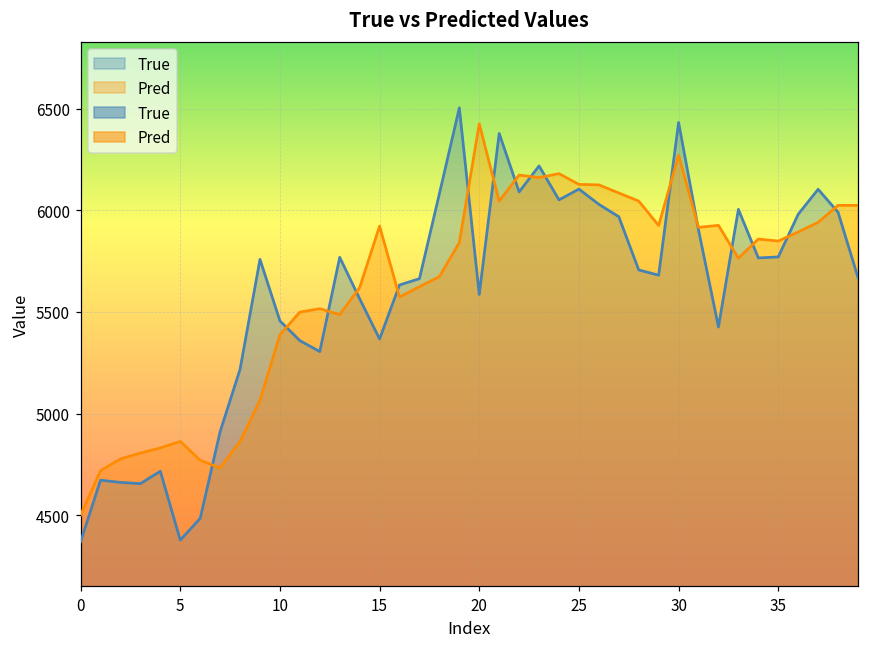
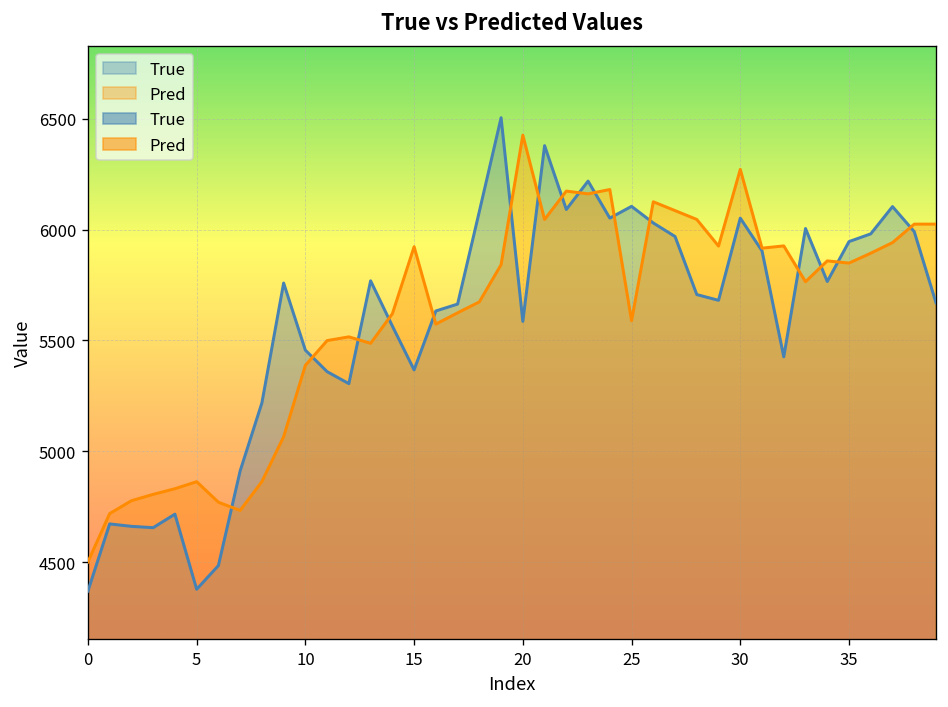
Pred, 25: 6130 -> 5590
True, 30: 6430 -> 6050
True, 35: 5770 -> 5950
